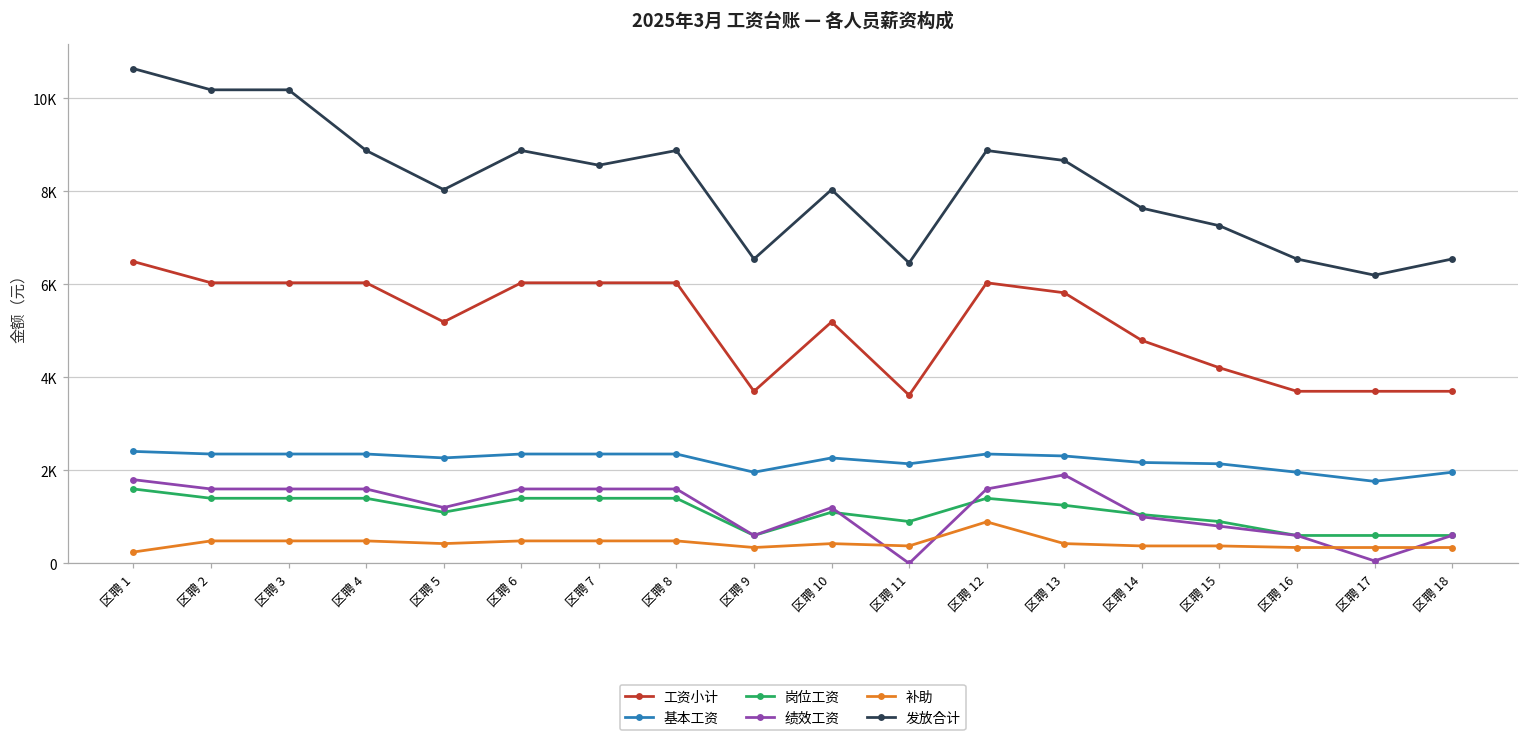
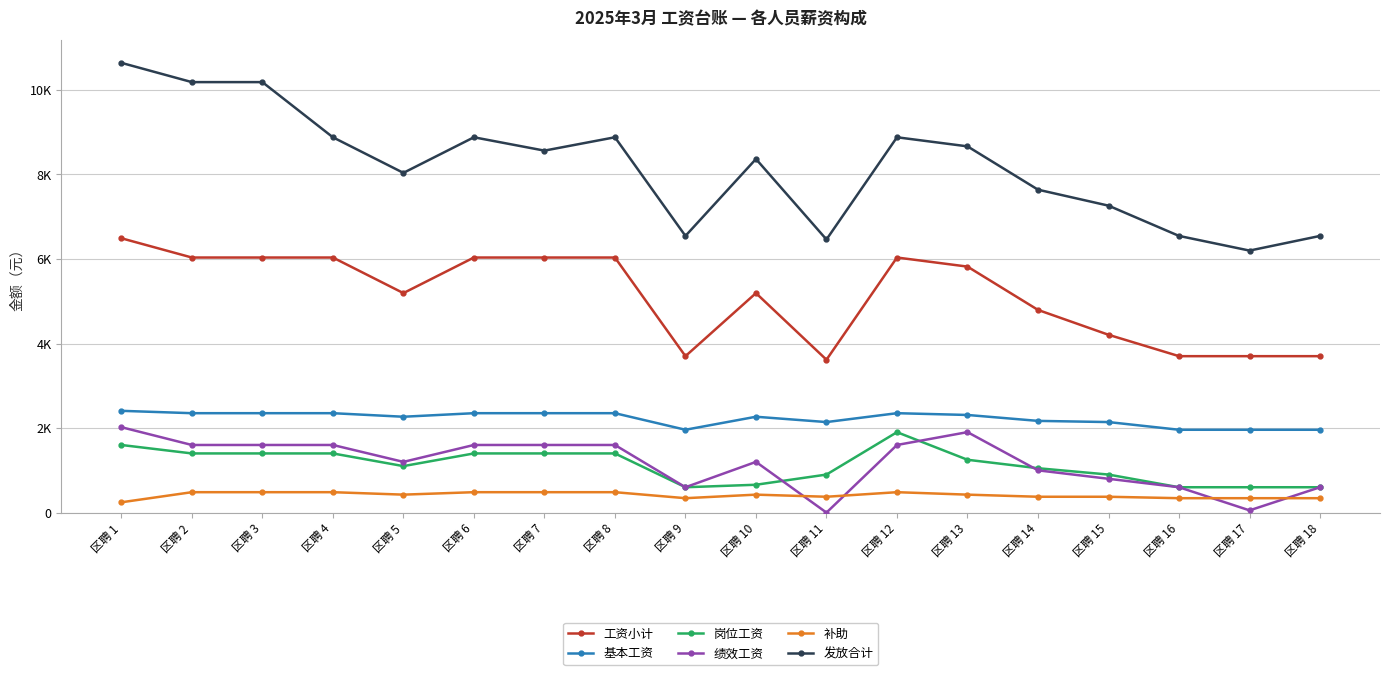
绩效工资, 区聘 1: 1800 -> 2000
岗位工资, 区聘 10: 1100 -> 700
发放合计, 区聘 10: 8000 -> 8400
岗位工资, 区聘 12: 1400 -> 1900
补助, 区聘 12: 900 -> 500
基本工资, 区聘 17: 1800 -> 2000
